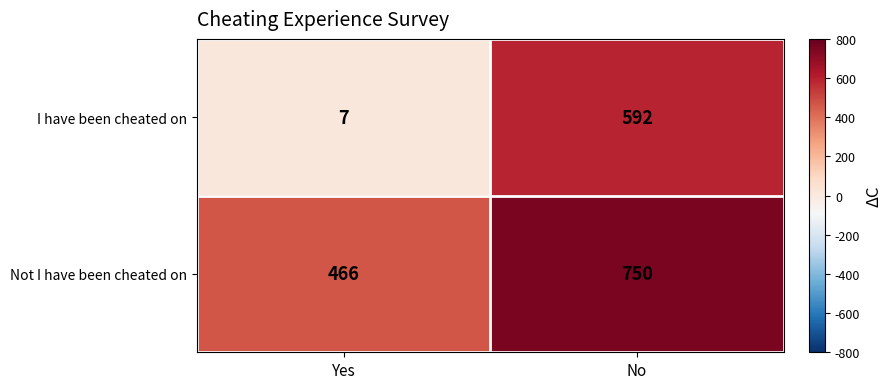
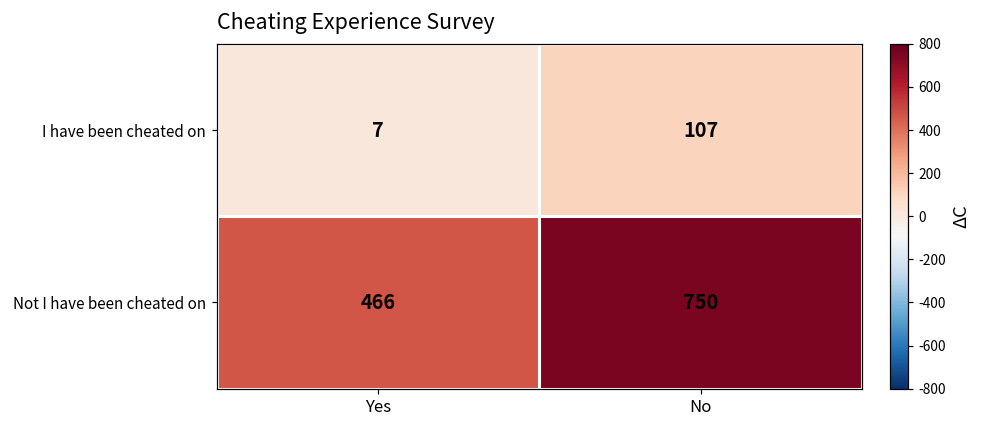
I have been cheated on, No: 592 -> 107
